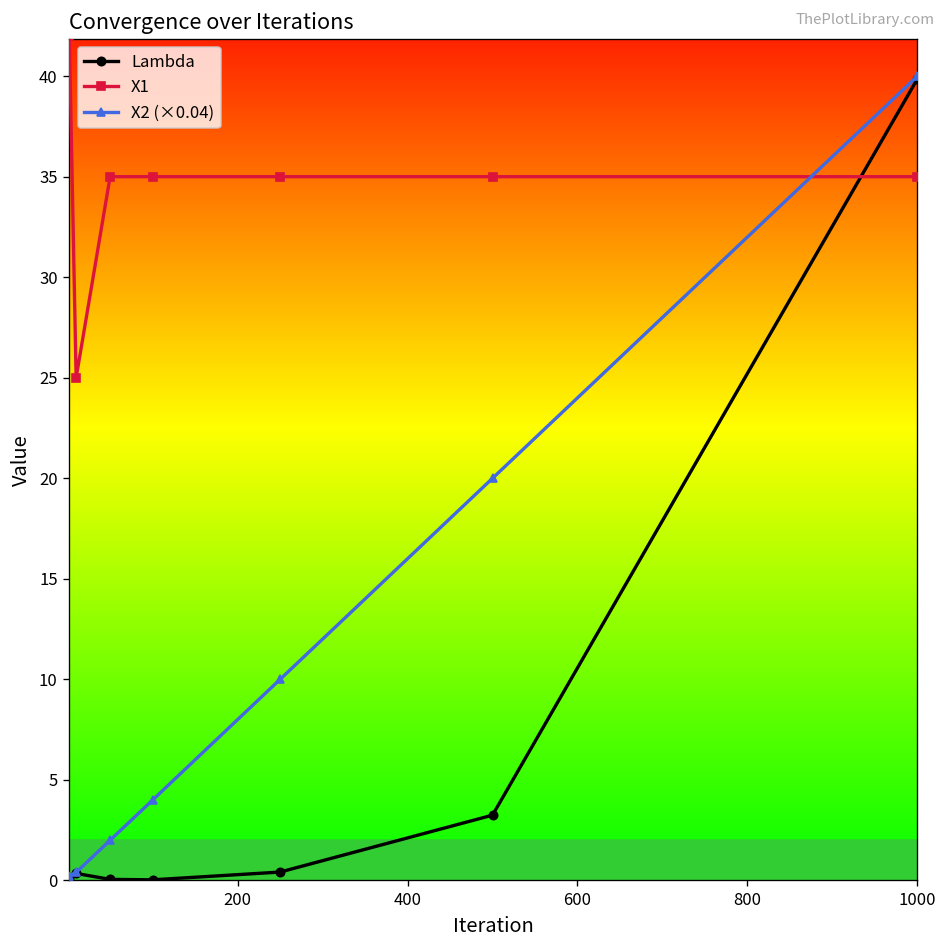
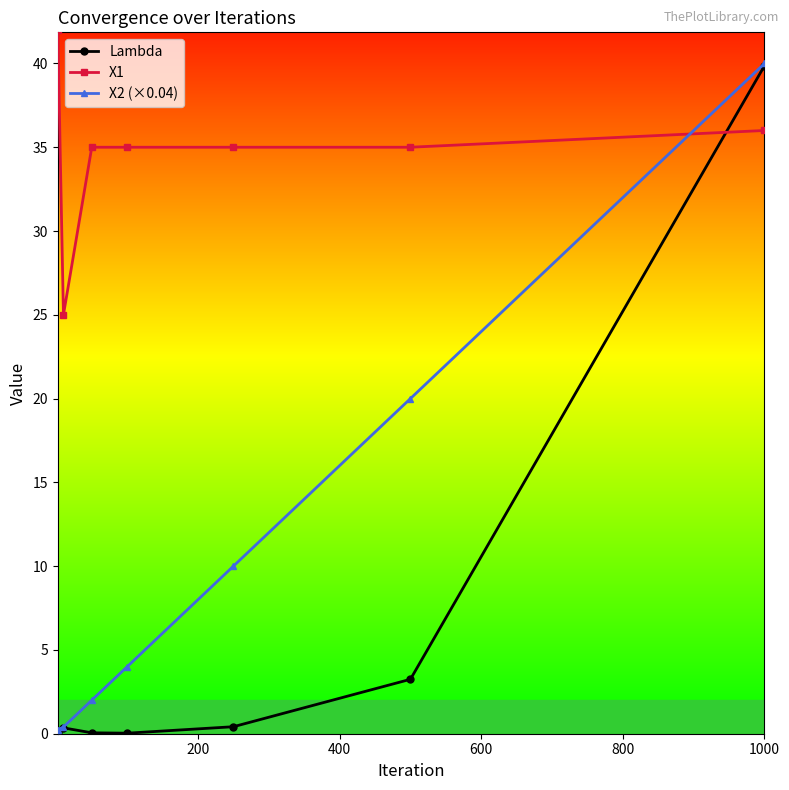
X1, 1000: 35 -> 36
